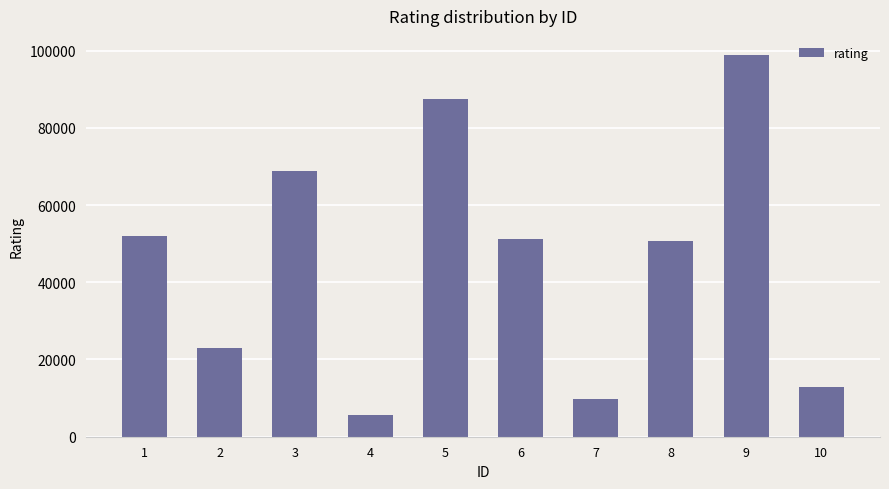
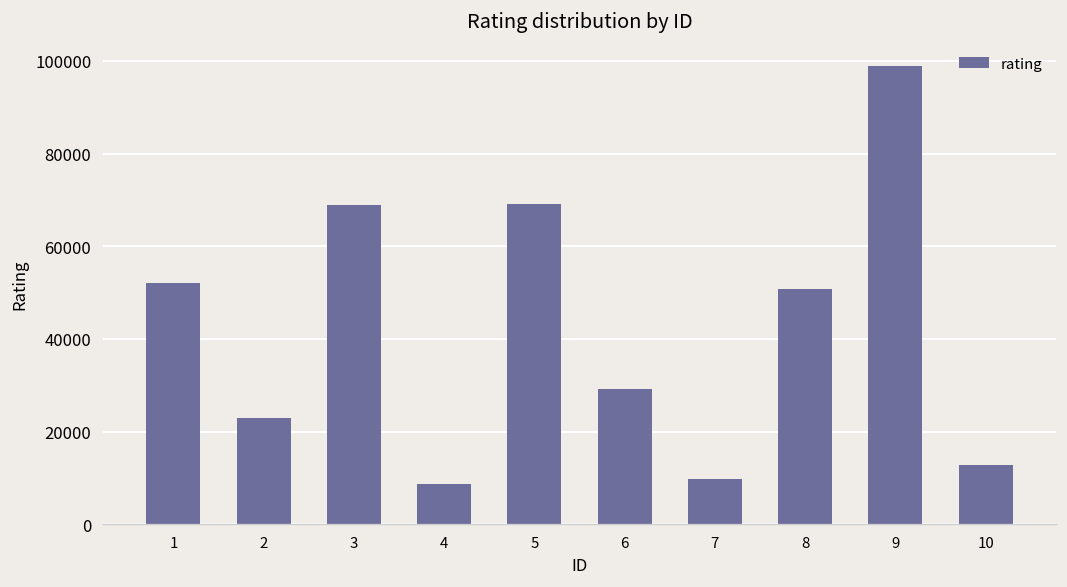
4: 6000 -> 9000
5: 87000 -> 69000
6: 51000 -> 29000
